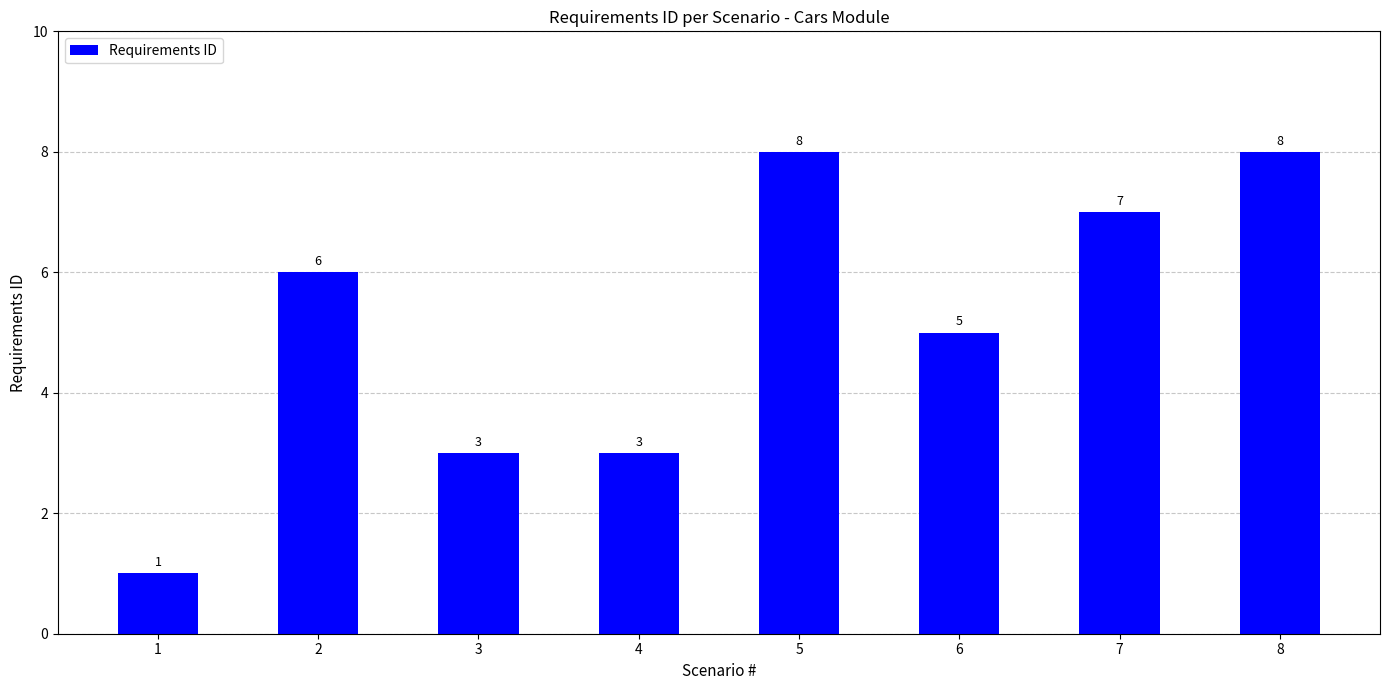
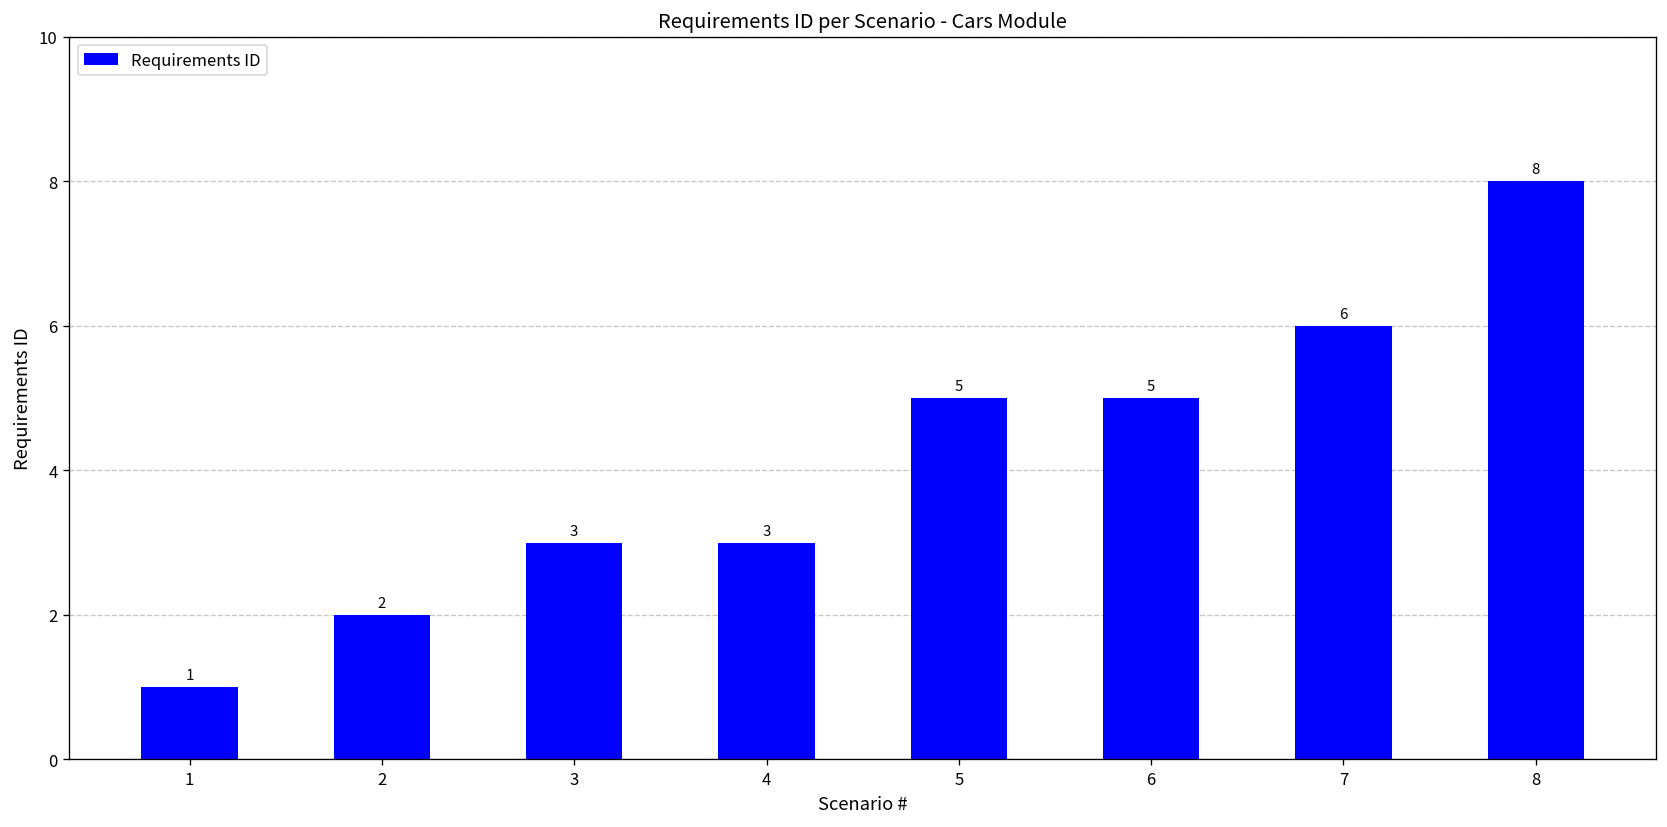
2: 6 -> 2
5: 8 -> 5
7: 7 -> 6
